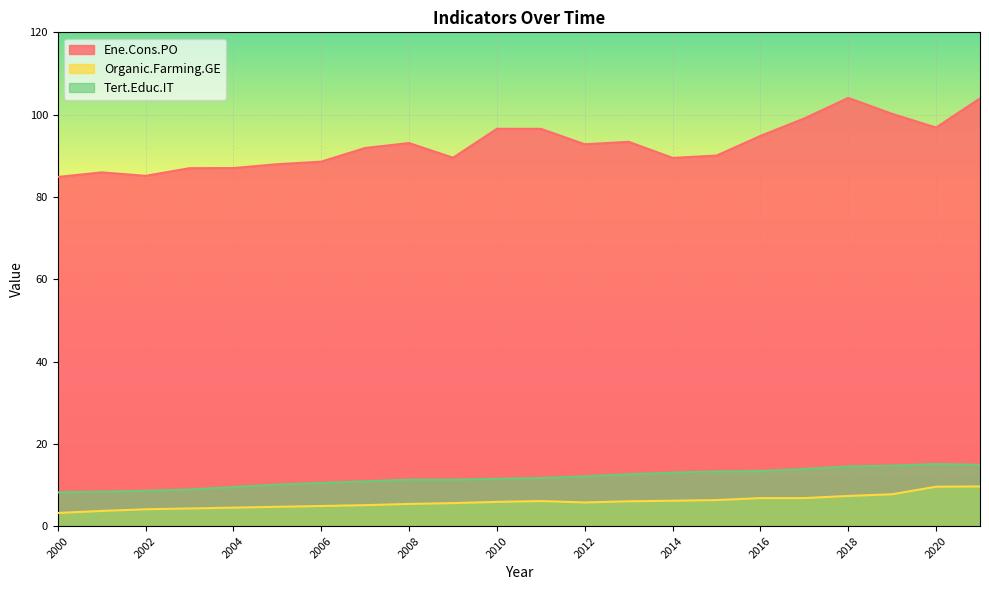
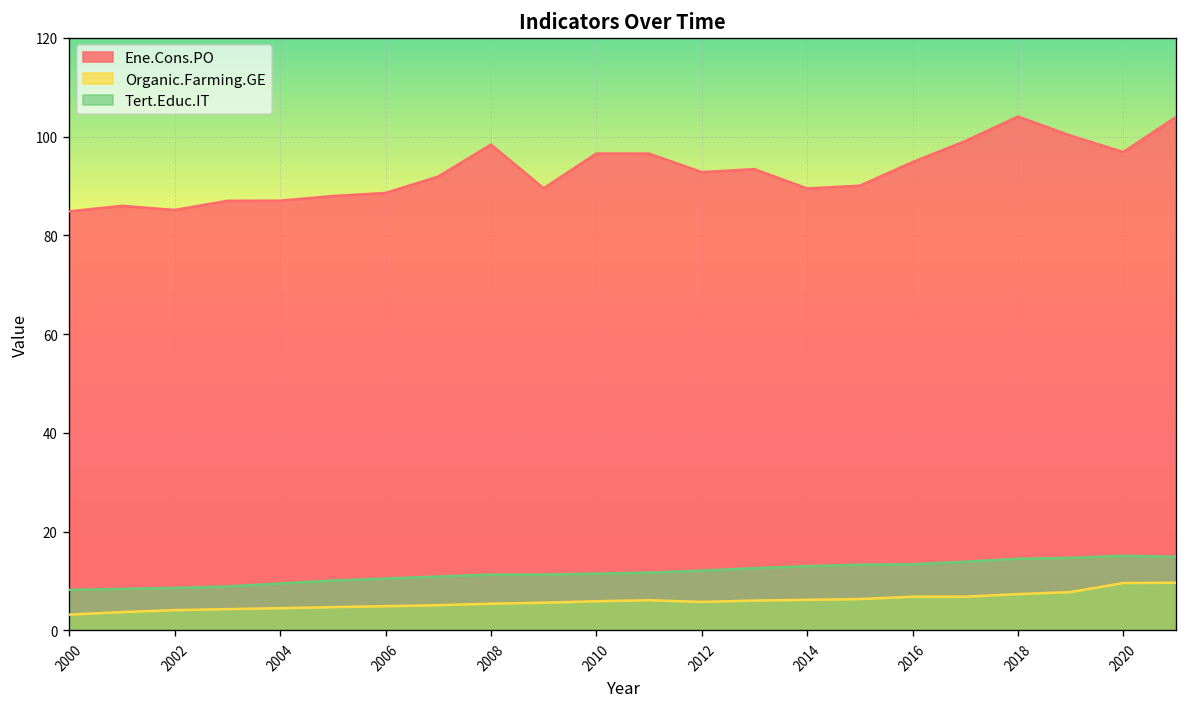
Ene.Cons.PO, 2008: 93 -> 98
